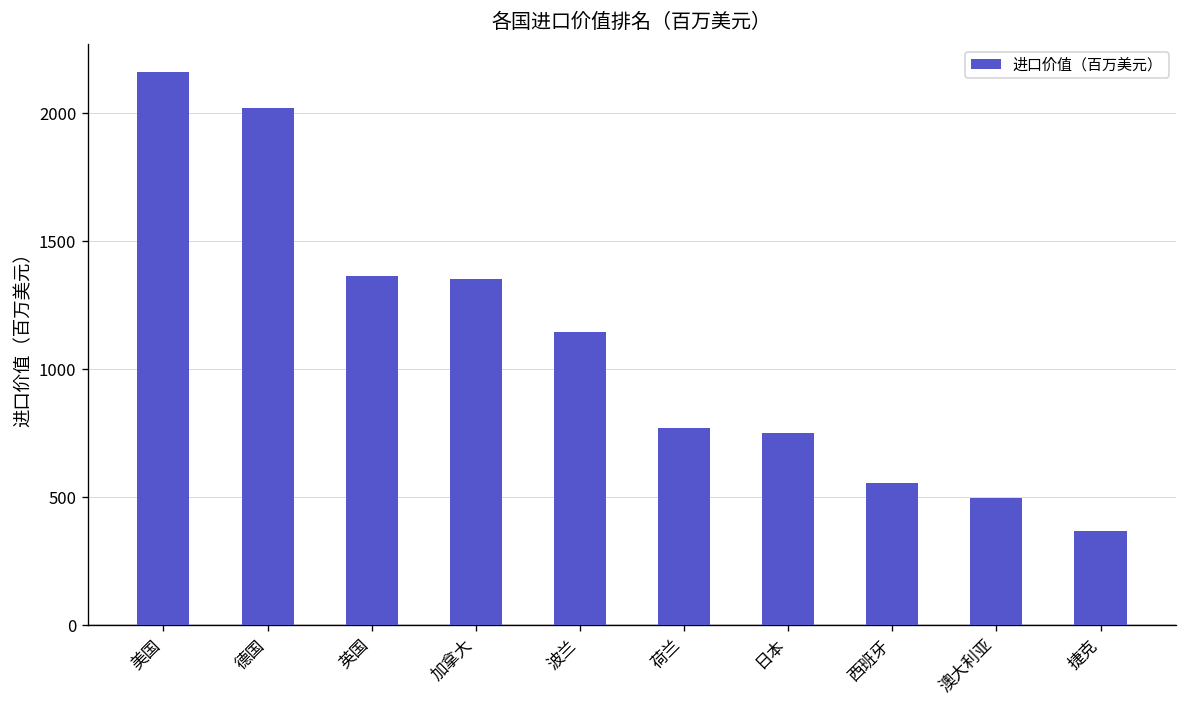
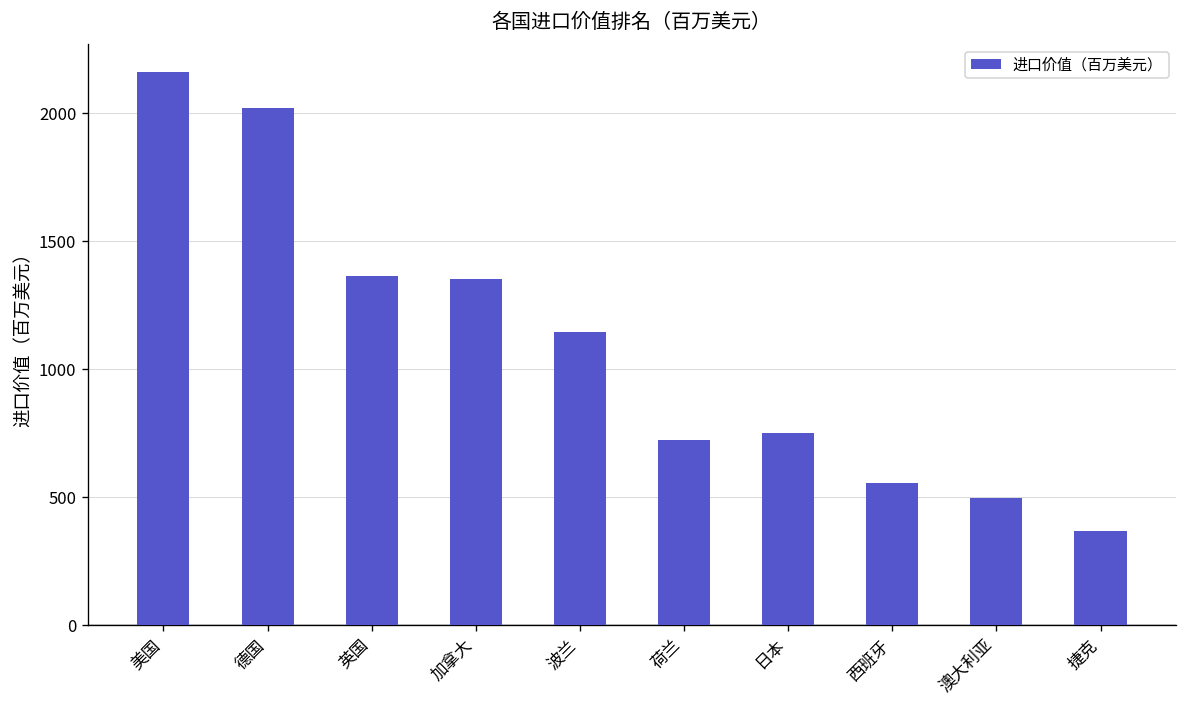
荷兰: 770 -> 720
